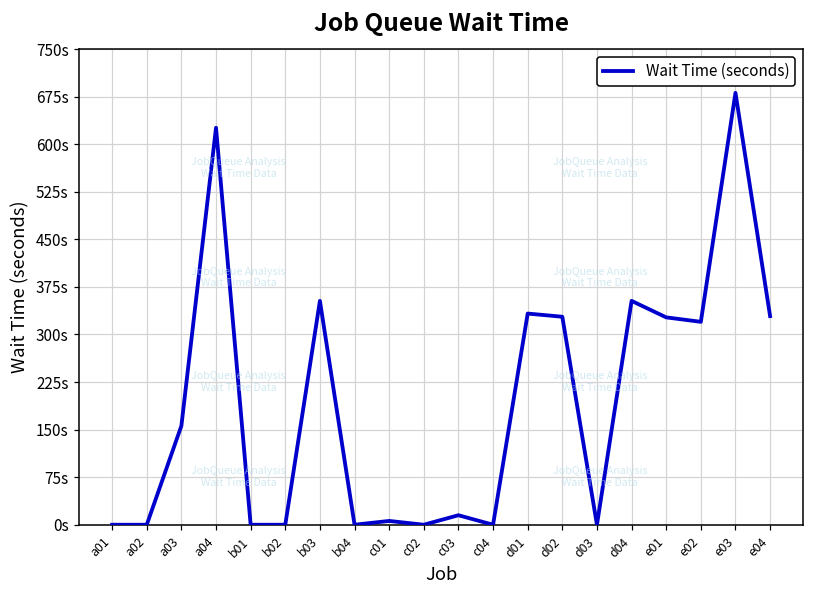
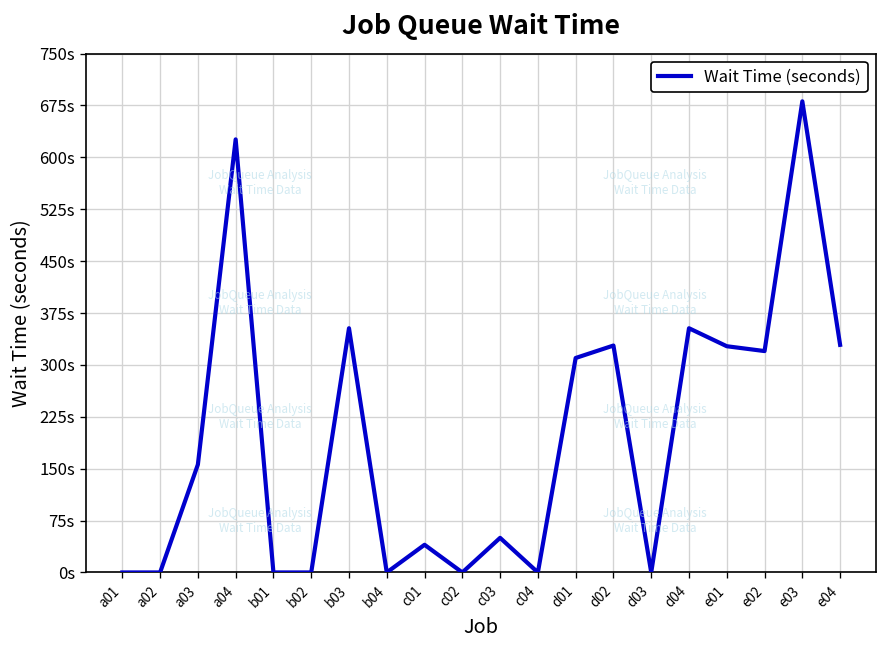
c01: 10s -> 40s
c03: 20s -> 50s
d01: 330s -> 310s
